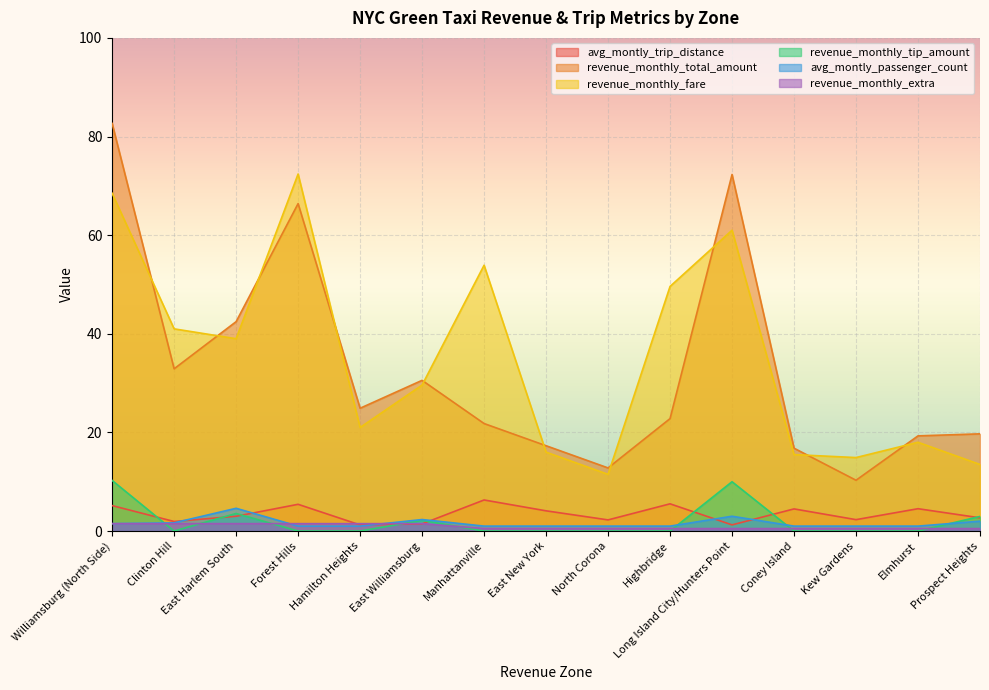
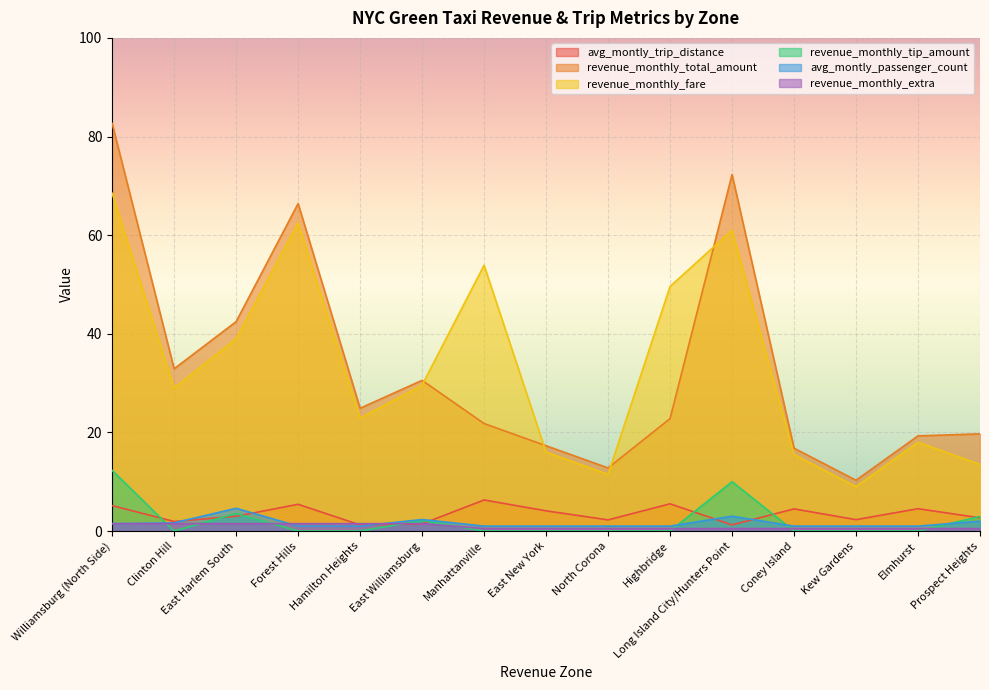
revenue_monthly_tip_amount, Williamsburg (North Side): 10 -> 12
revenue_monthly_fare, Clinton Hill: 41 -> 29
revenue_monthly_fare, Forest Hills: 72 -> 63
revenue_monthly_fare, Hamilton Heights: 21 -> 23
revenue_monthly_fare, Kew Gardens: 15 -> 9
